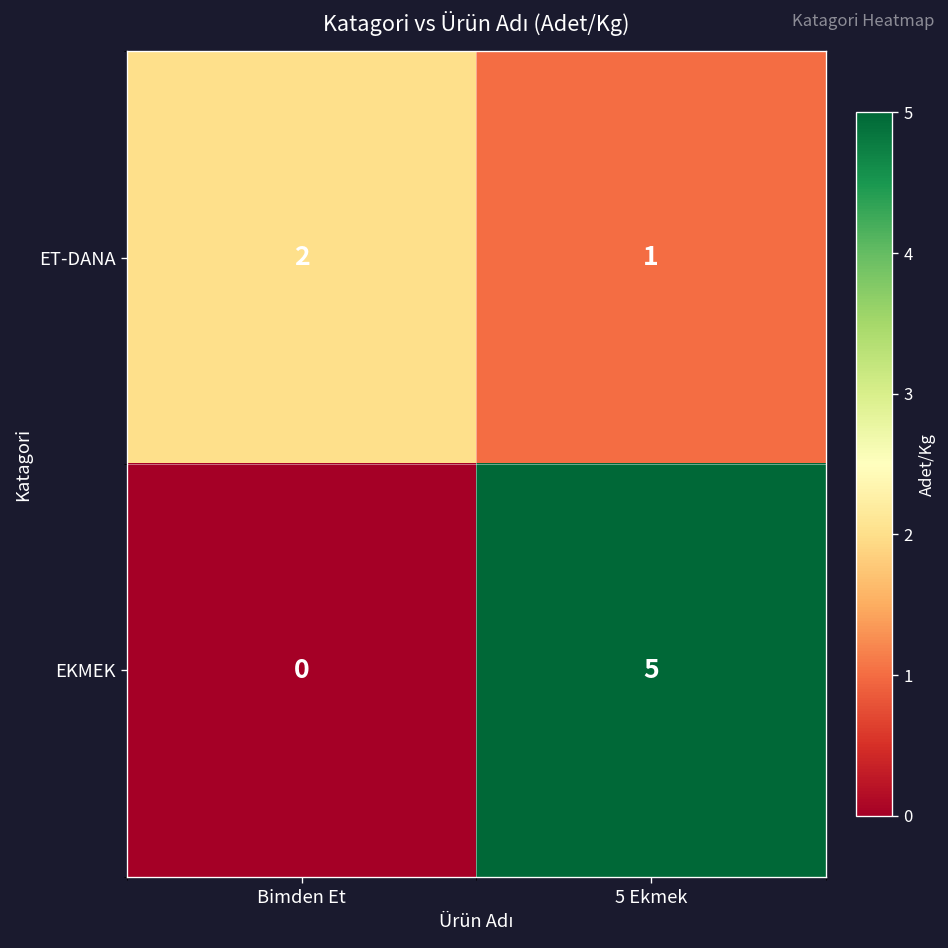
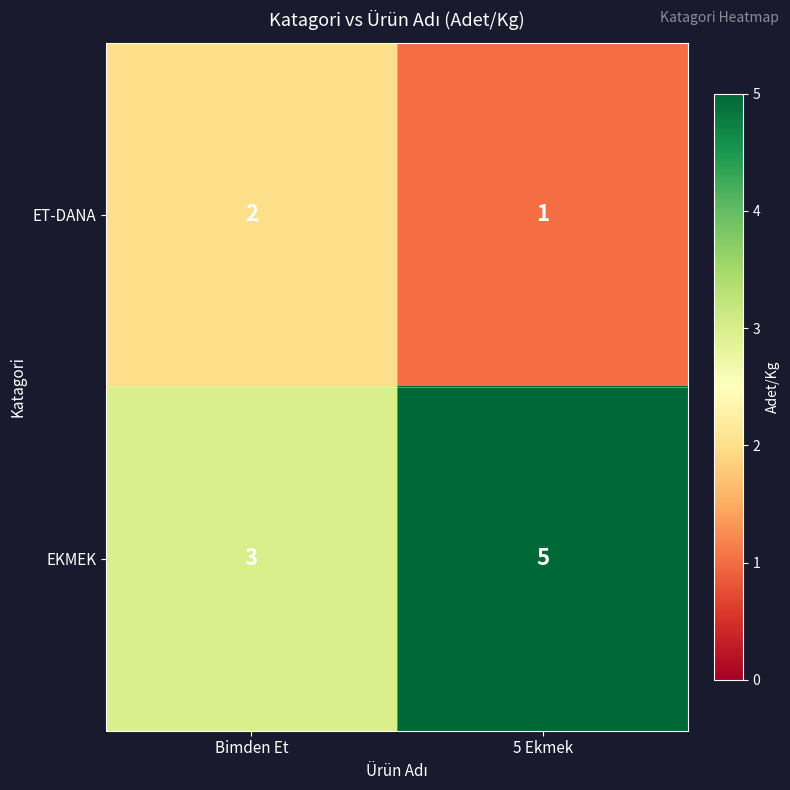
EKMEK, Bimden Et: 0 -> 3
